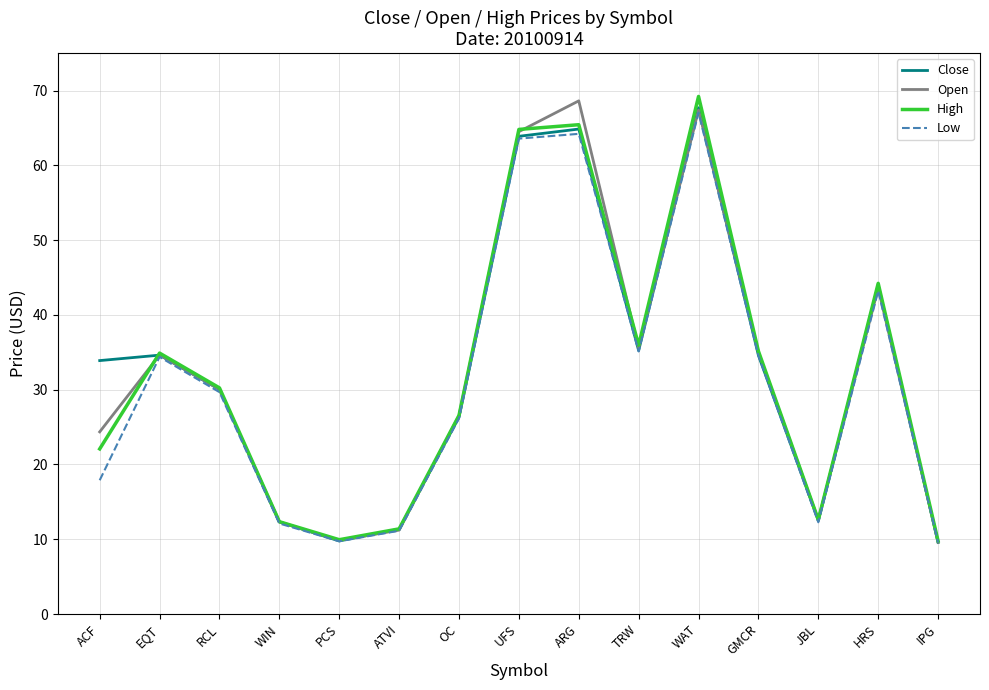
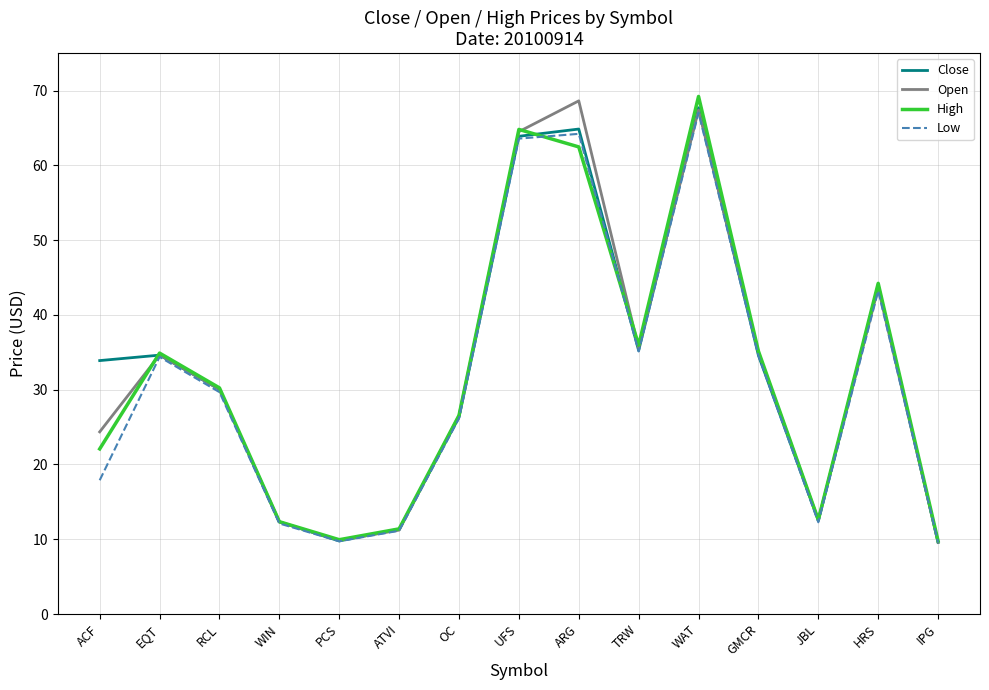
High, ARG: 65 -> 62
